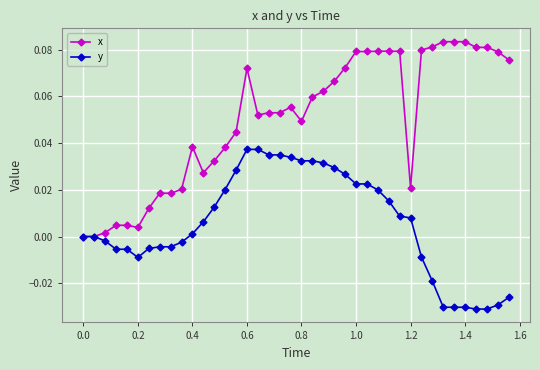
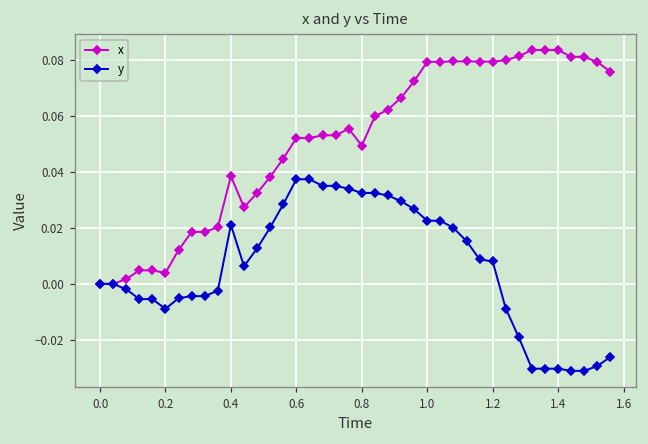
y, 0.4: 0.001 -> 0.021
x, 0.6: 0.072 -> 0.052
x, 1.2: 0.021 -> 0.079
